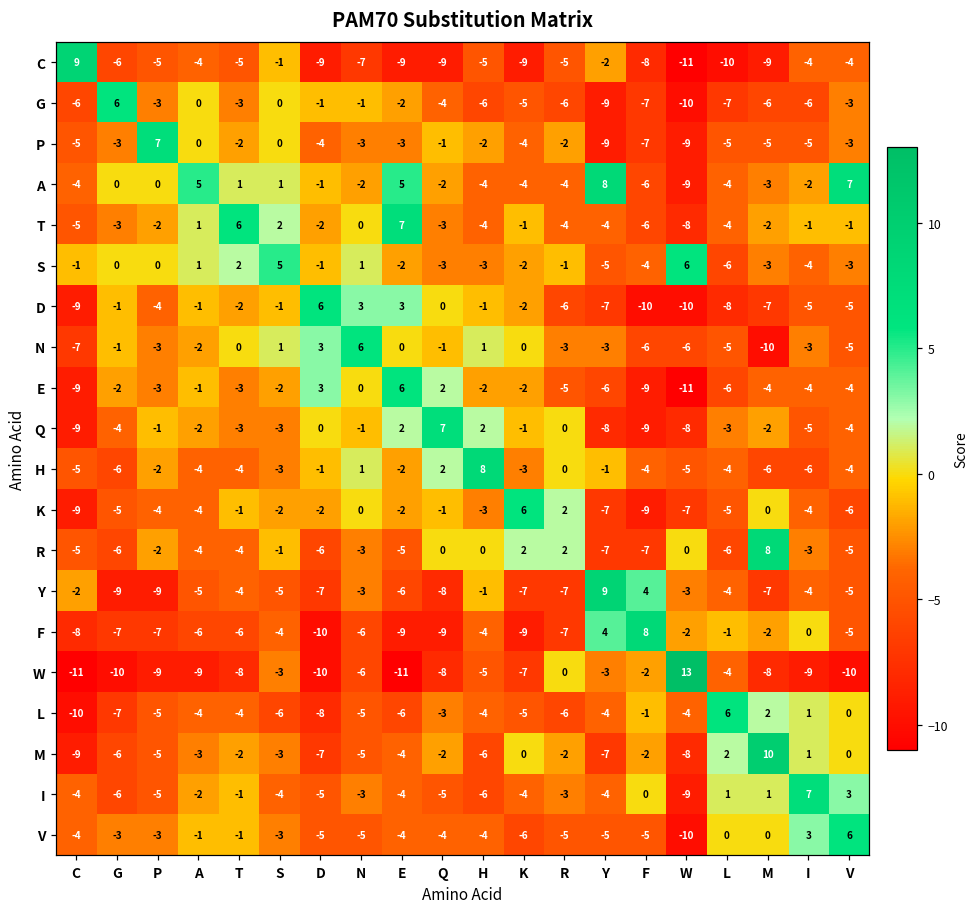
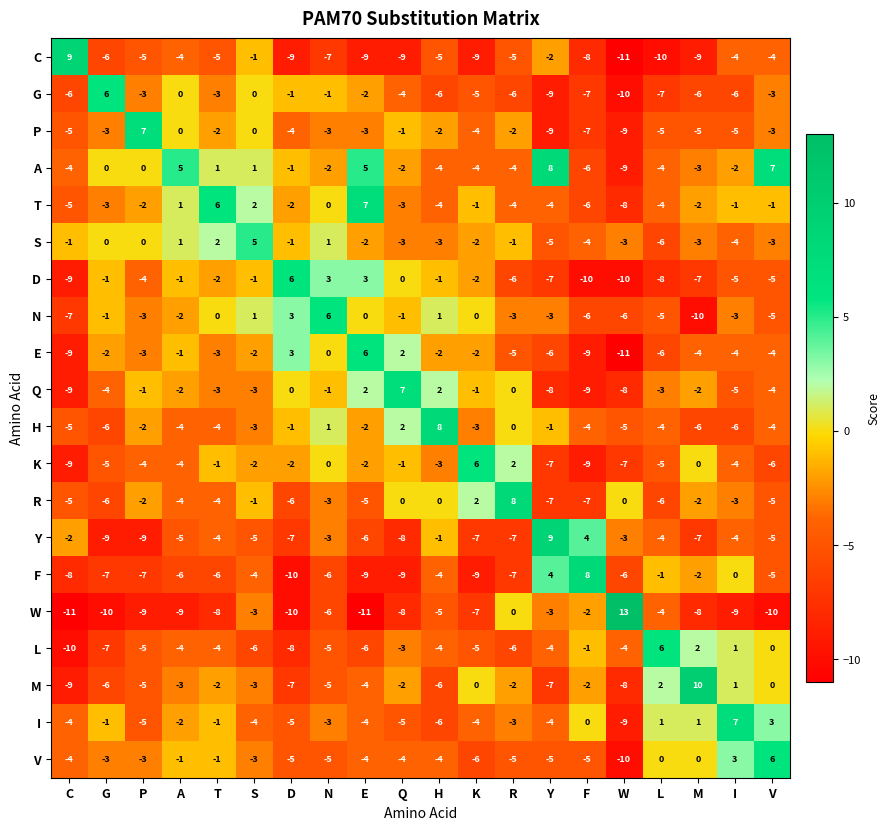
S, W: 6 -> -3
R, R: 2 -> 8
R, M: 8 -> -2
F, W: -2 -> -6
I, G: -6 -> -1
